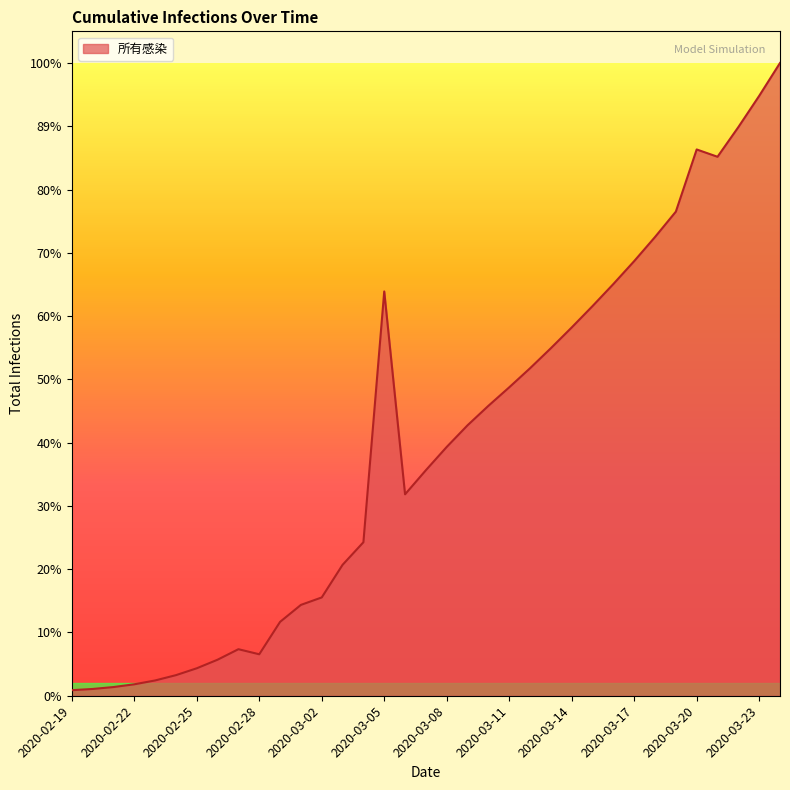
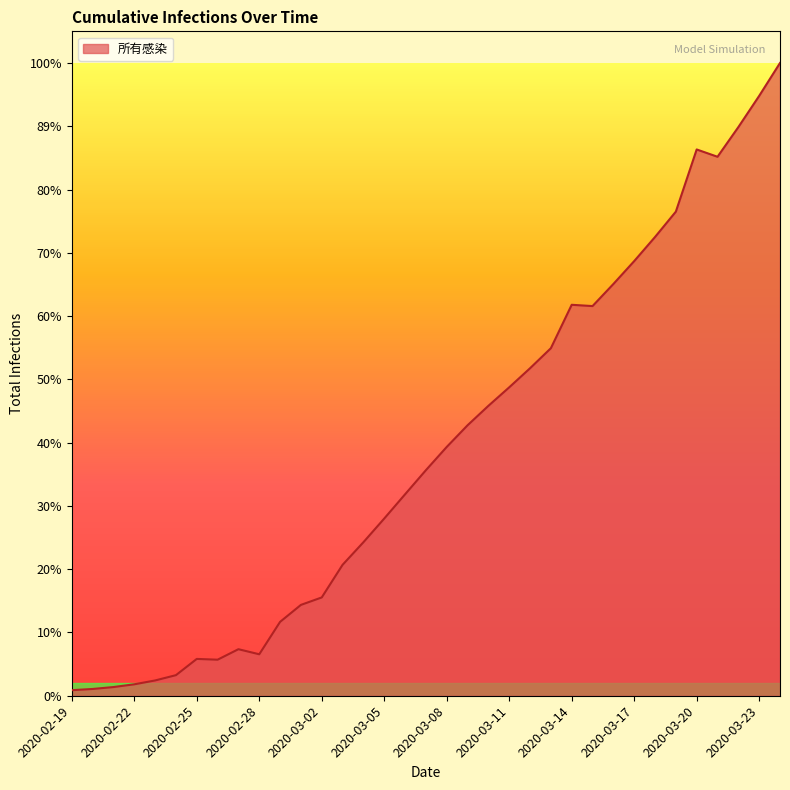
2020-02-25: 4% -> 6%
2020-03-05: 64% -> 28%
2020-03-14: 58% -> 62%
